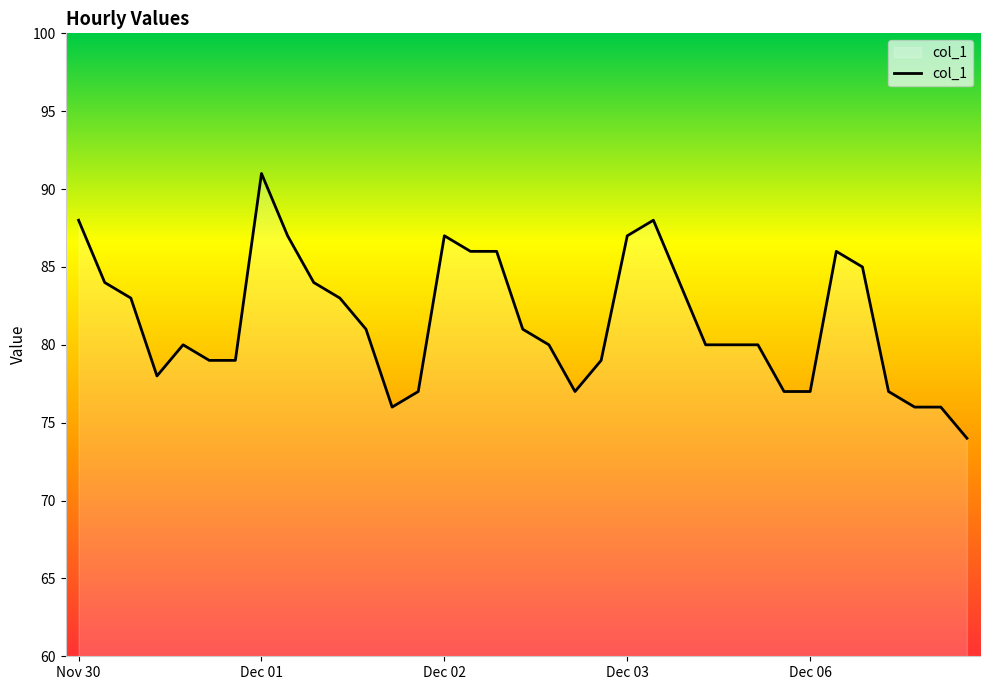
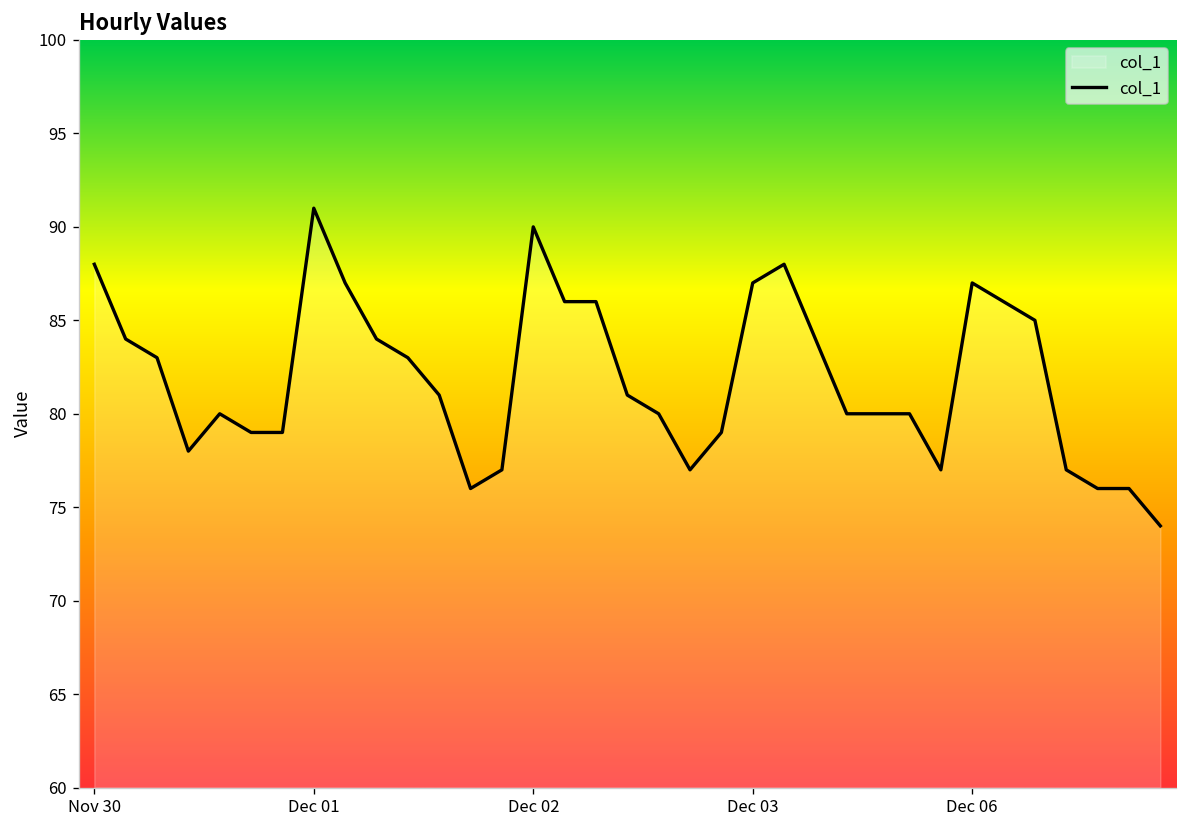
Dec 02: 87 -> 90
Dec 06: 77 -> 87
